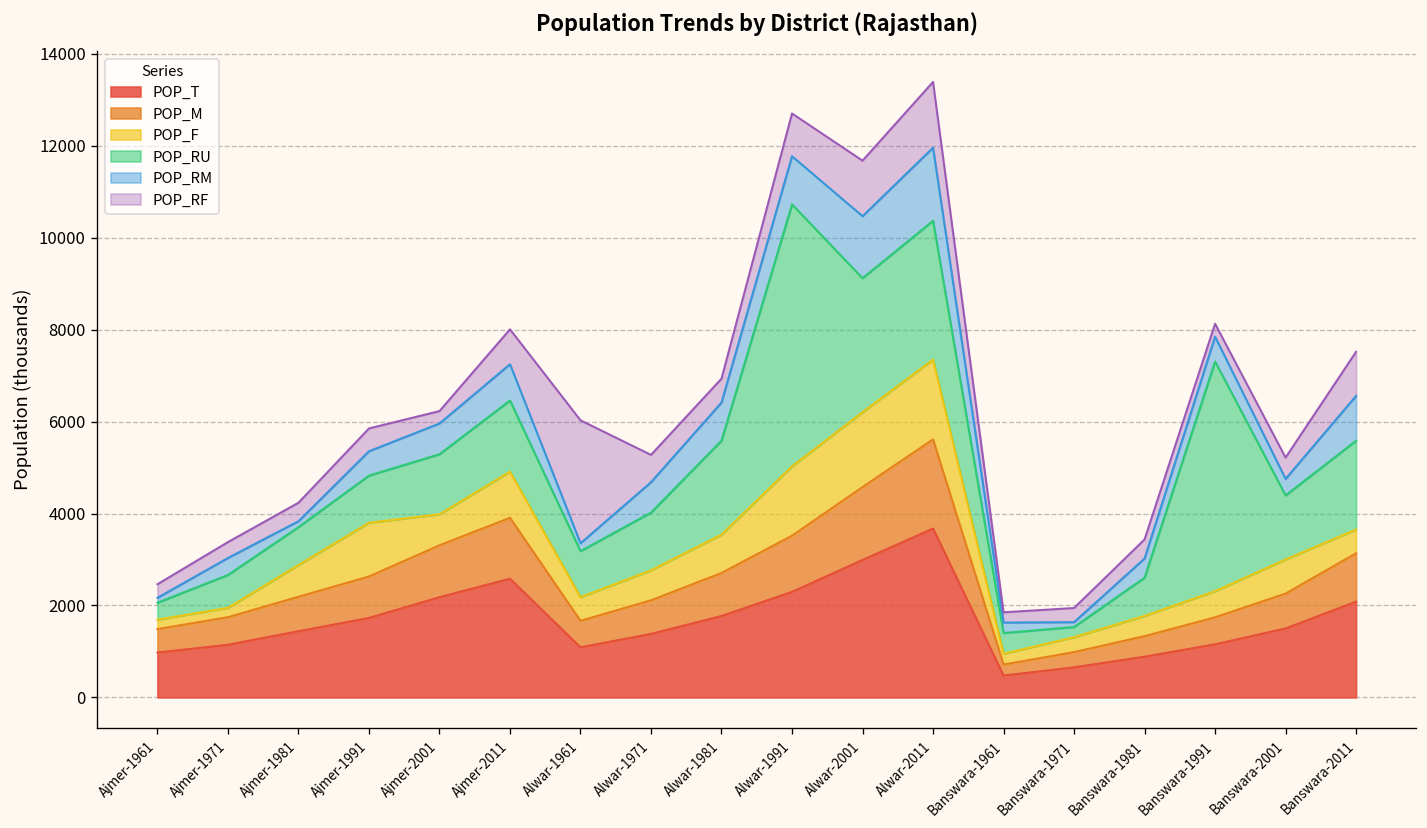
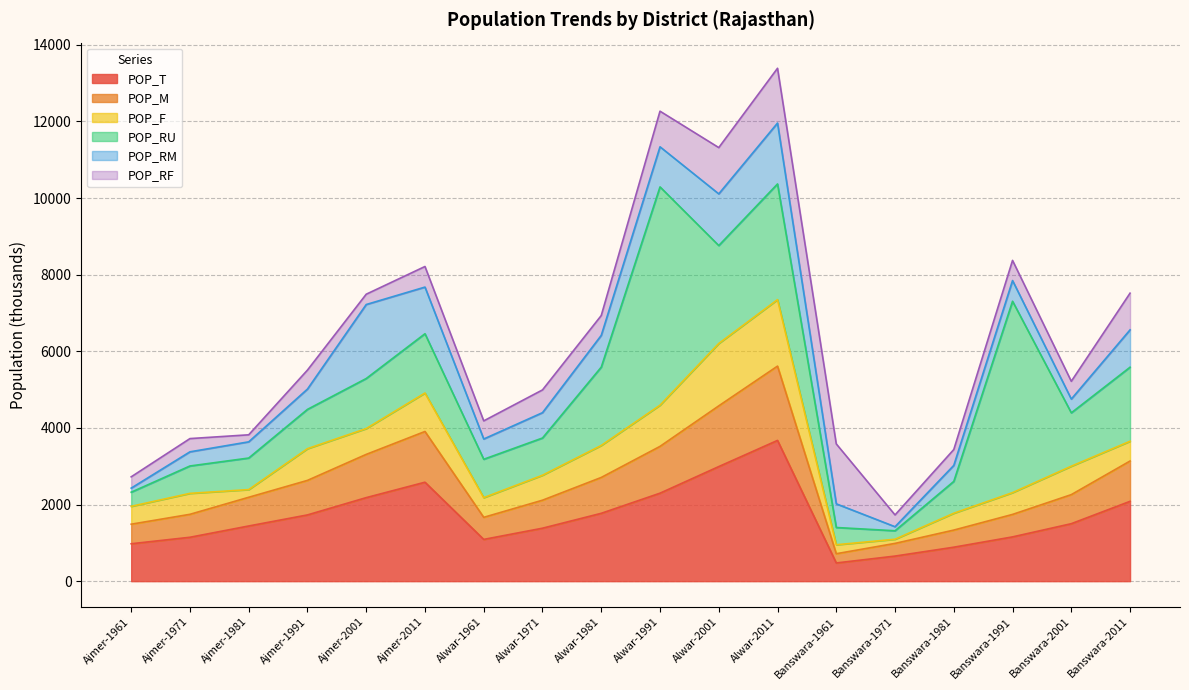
POP_F, Ajmer-1961: 200 -> 500
POP_F, Ajmer-1971: 200 -> 500
POP_F, Ajmer-1981: 700 -> 200
POP_RM, Ajmer-1981: 100 -> 400
POP_RF, Ajmer-1981: 400 -> 200
POP_F, Ajmer-1991: 1200 -> 800
POP_RM, Ajmer-2001: 700 -> 1900
POP_RM, Ajmer-2011: 800 -> 1200
POP_RF, Ajmer-2011: 800 -> 500
POP_RM, Alwar-1961: 200 -> 500
POP_RF, Alwar-1961: 2700 -> 500
POP_RU, Alwar-1971: 1300 -> 1000
POP_F, Alwar-1991: 1500 -> 1100
POP_RU, Alwar-2001: 2900 -> 2600
POP_RM, Banswara-1961: 200 -> 600
POP_RF, Banswara-1961: 200 -> 1600
POP_F, Banswara-1971: 300 -> 100
POP_RF, Banswara-1991: 300 -> 500
